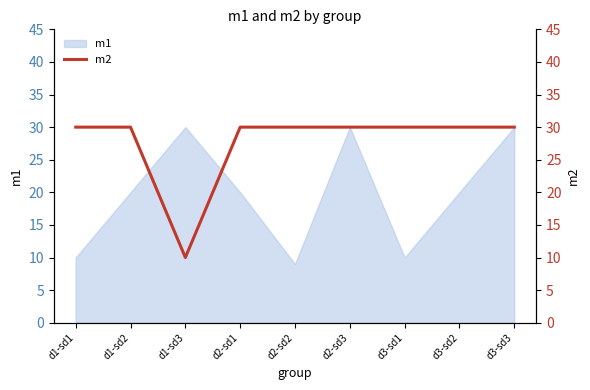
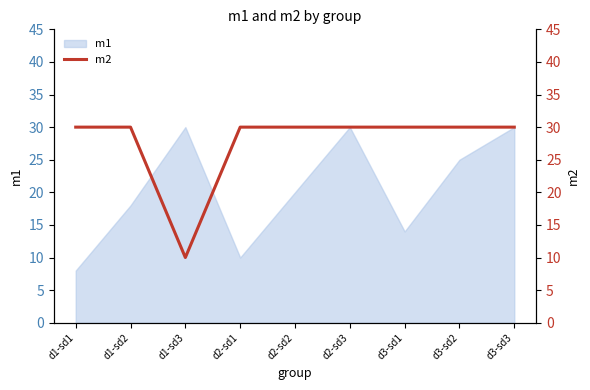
m1, d1-sd1: 10 -> 8
m1, d1-sd2: 20 -> 18
m1, d2-sd1: 20 -> 10
m1, d2-sd2: 9 -> 20
m1, d3-sd1: 10 -> 14
m1, d3-sd2: 20 -> 25
